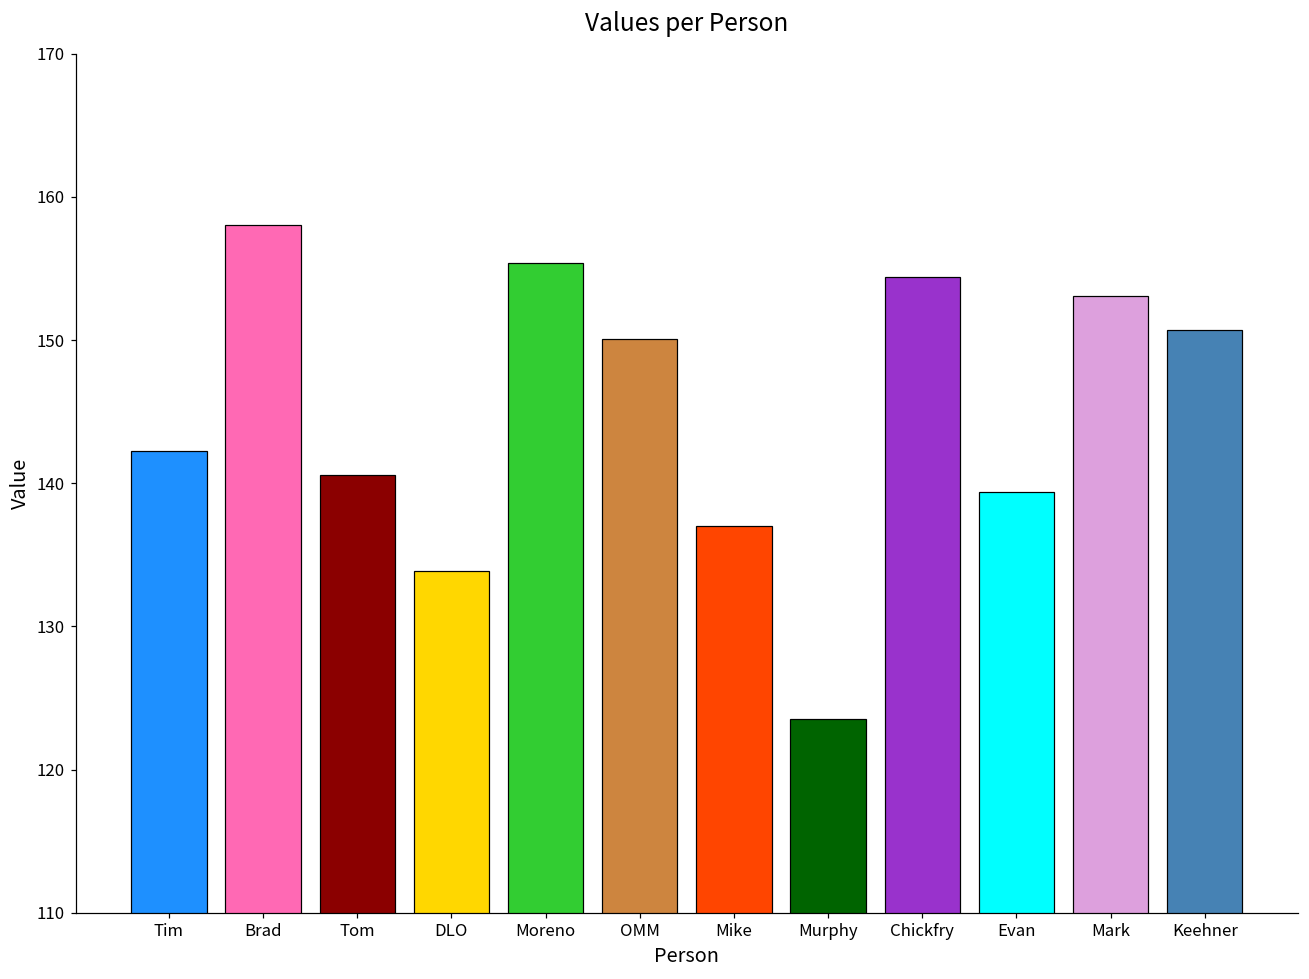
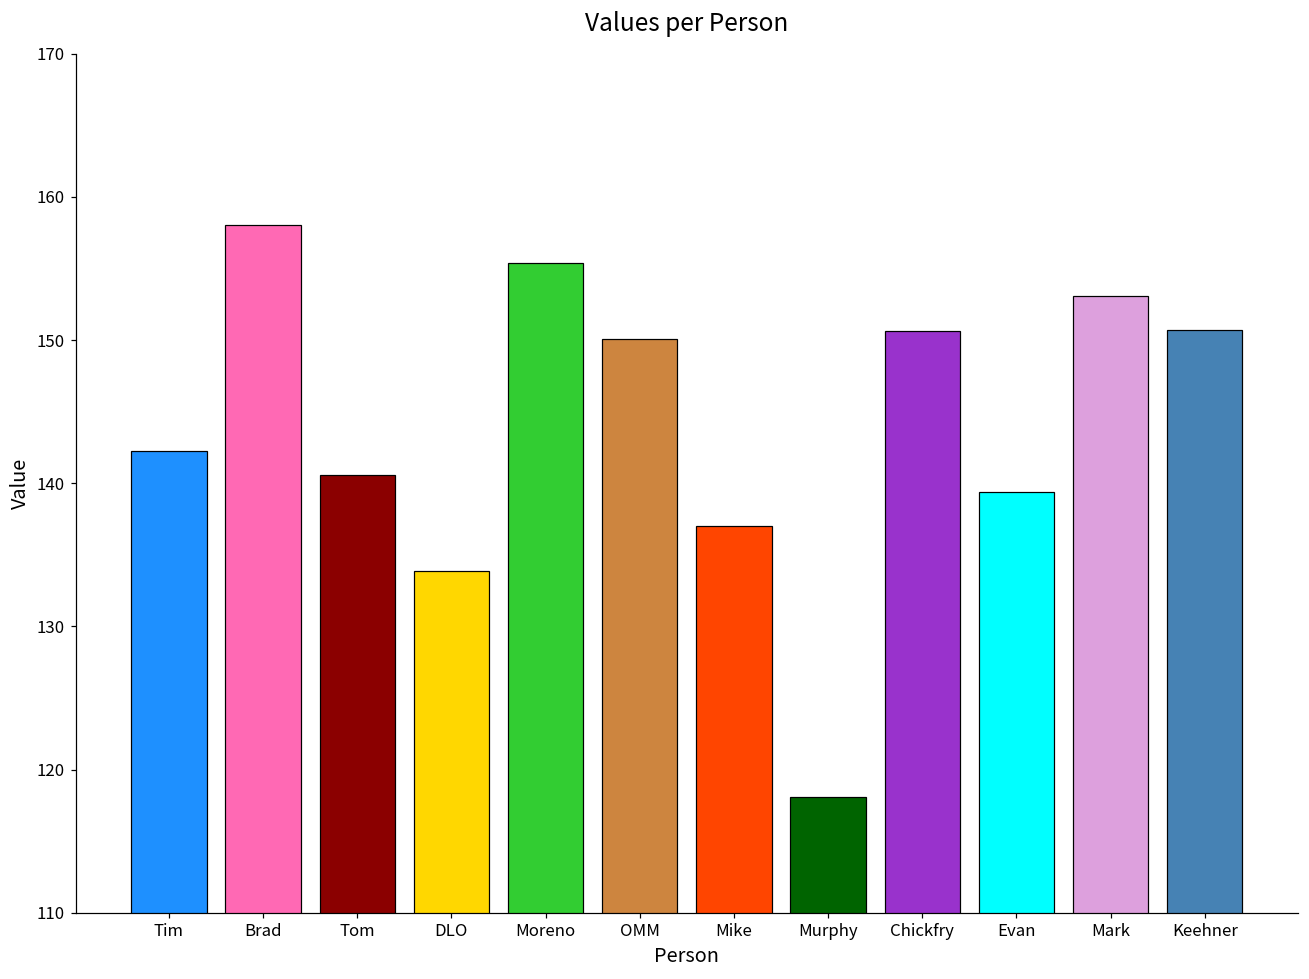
Murphy: 123.6 -> 118.1
Chickfry: 154.4 -> 150.6
